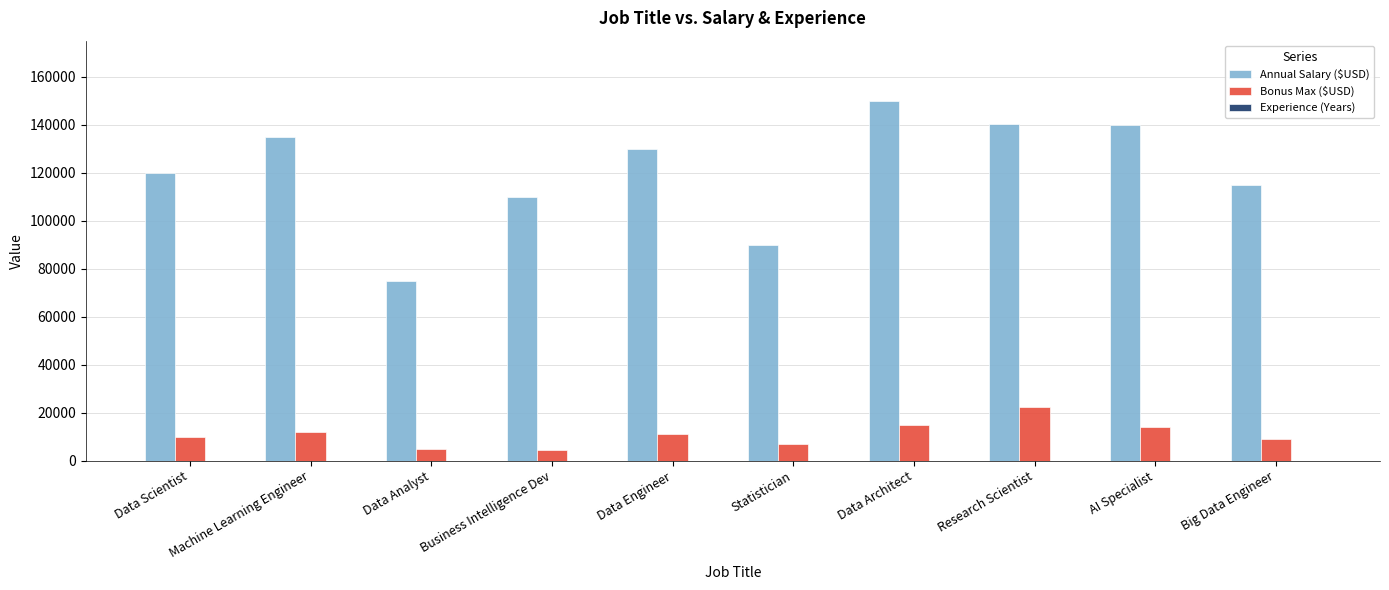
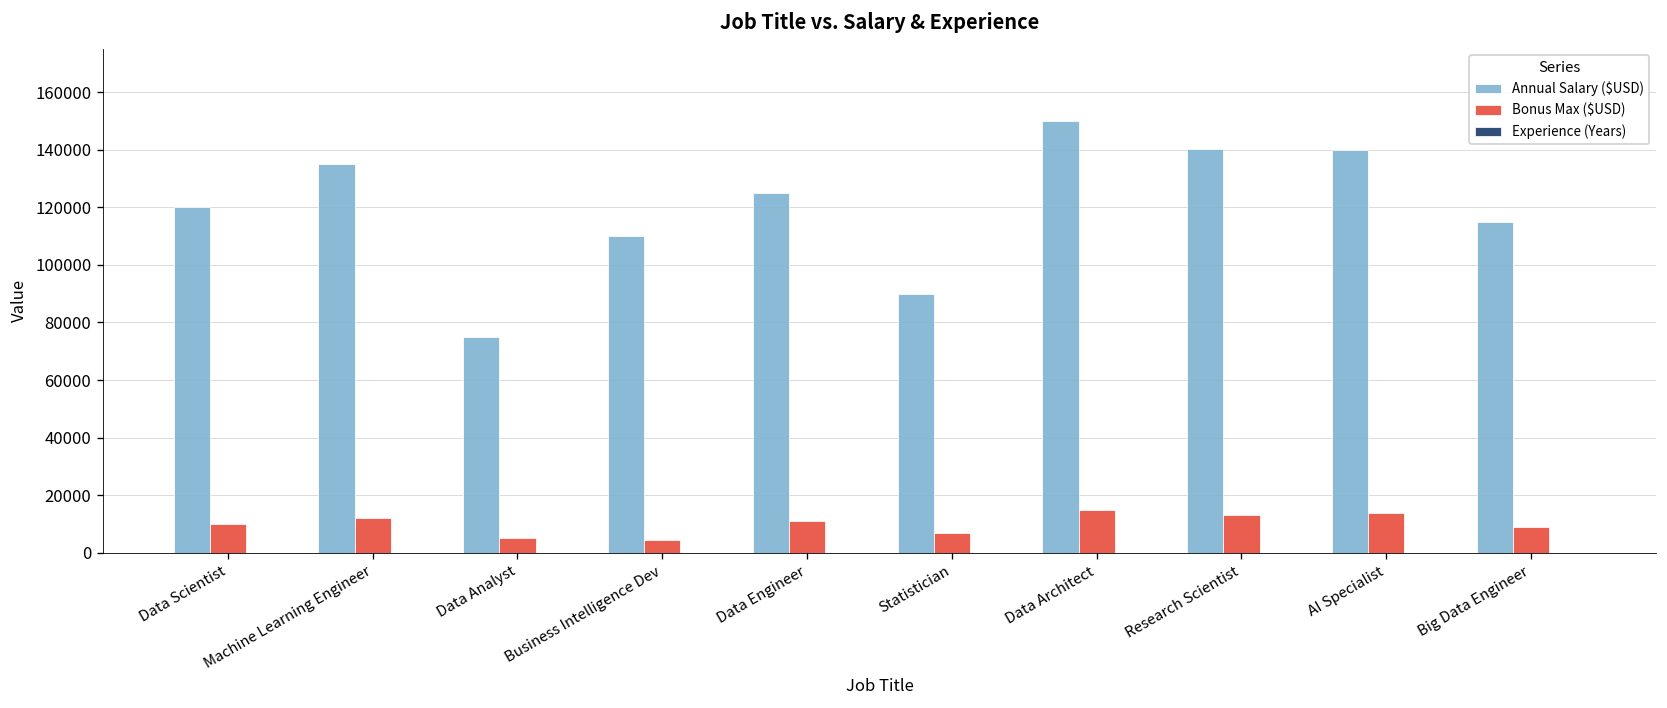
Annual Salary ($USD), Data Engineer: 130000 -> 125000
Bonus Max ($USD), Research Scientist: 22000 -> 13000
